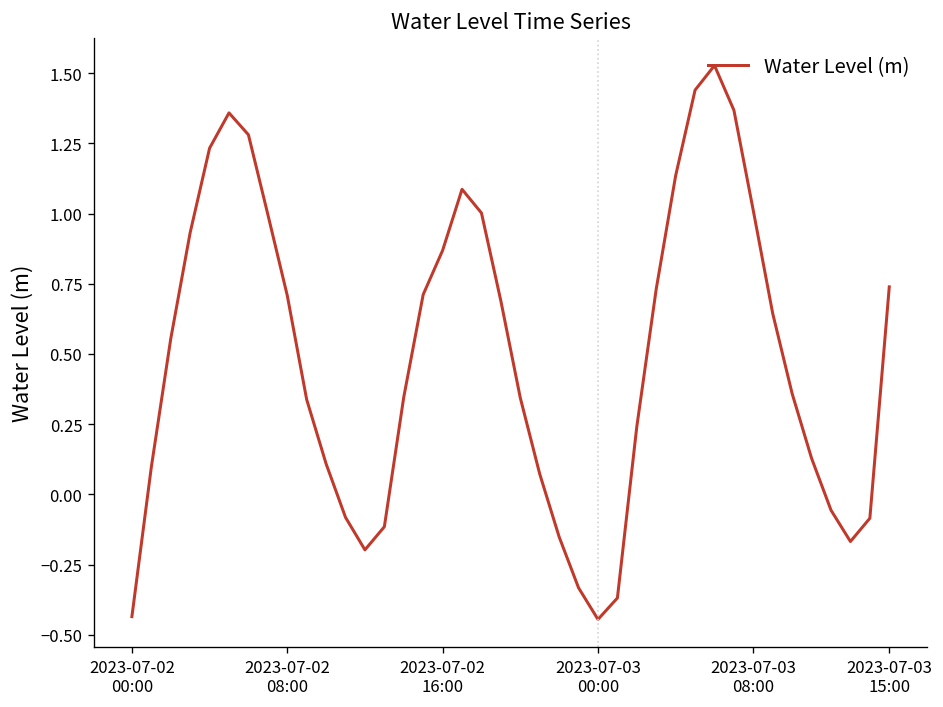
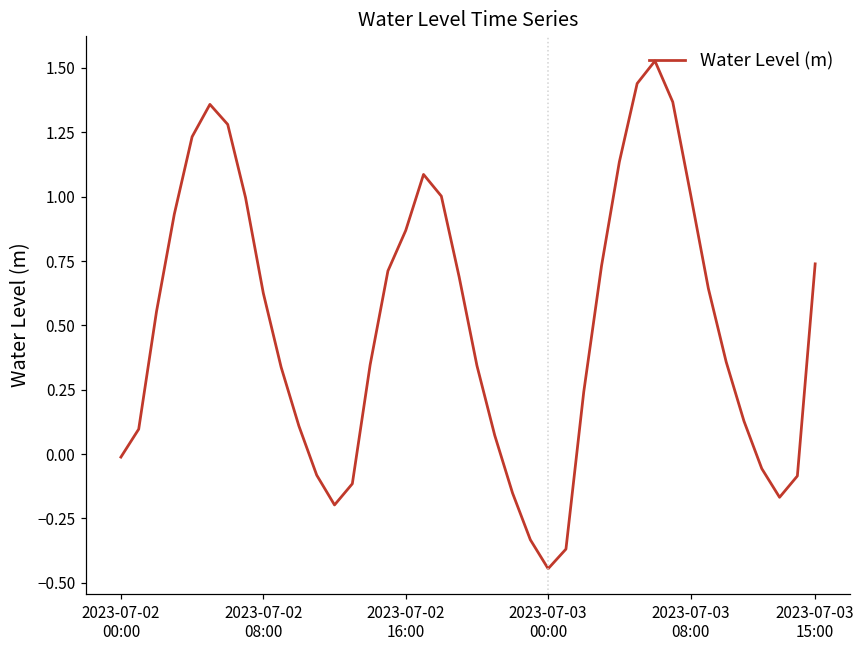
2023-07-02 00:00: -0.44 -> -0.01
2023-07-02 08:00: 0.71 -> 0.63
